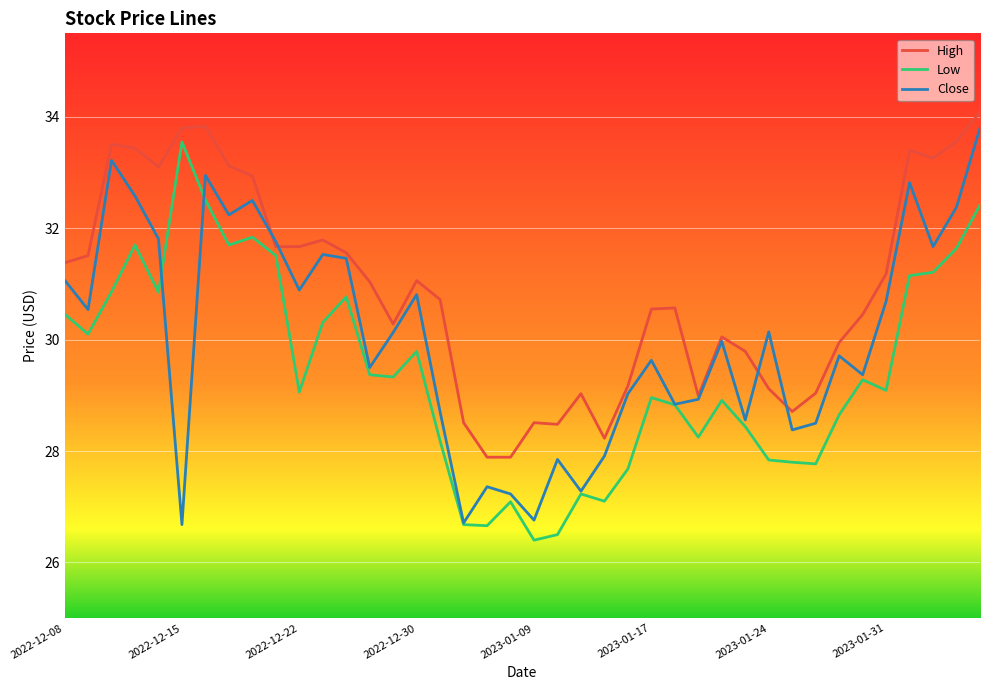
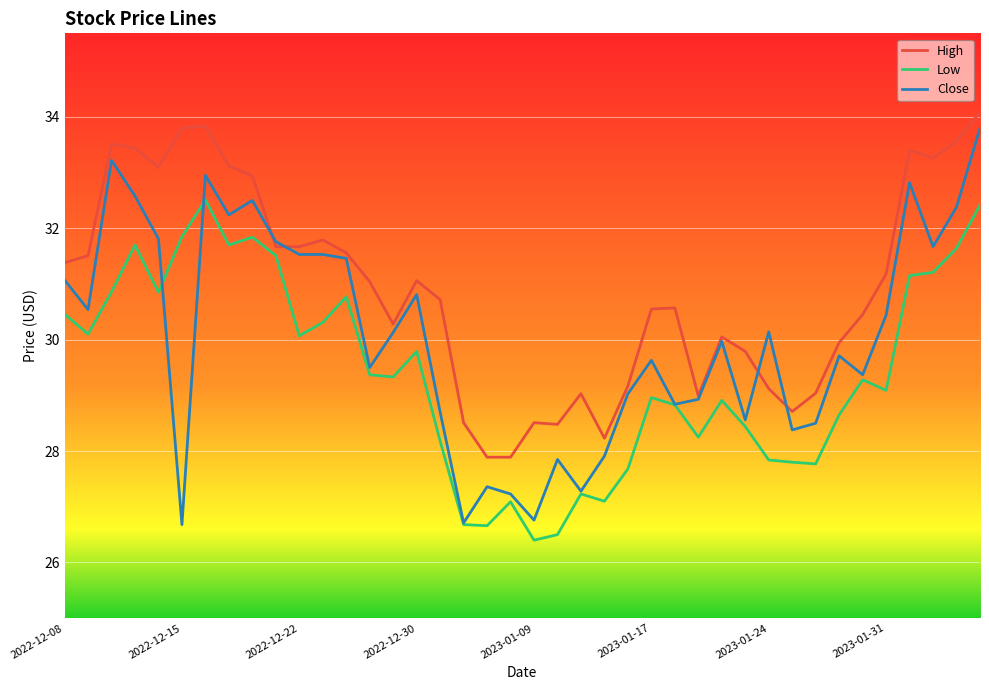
Low, 2022-12-15: 33.6 -> 31.9
Low, 2022-12-22: 29.1 -> 30.1
Close, 2022-12-22: 30.9 -> 31.5
Close, 2023-01-31: 30.7 -> 30.4
